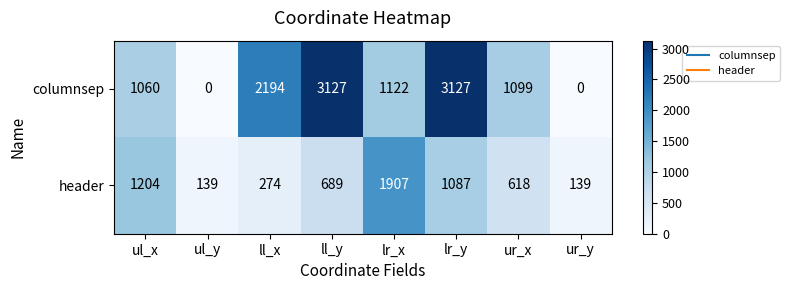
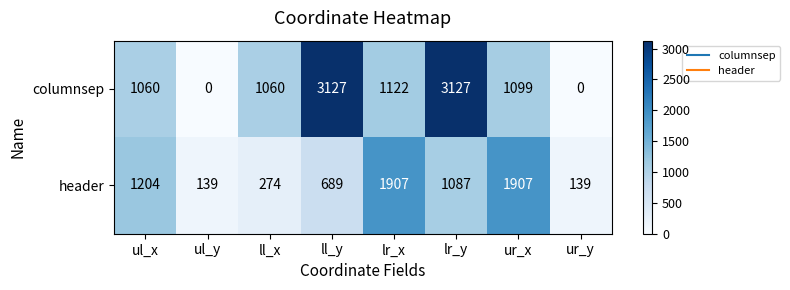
columnsep, ll_x: 2194 -> 1060
header, ur_x: 618 -> 1907
